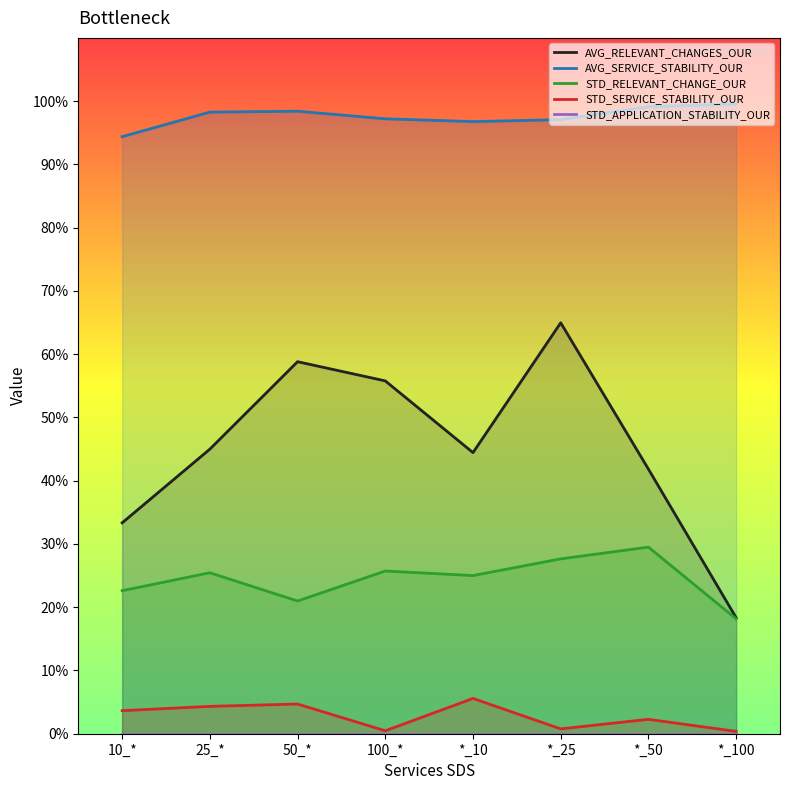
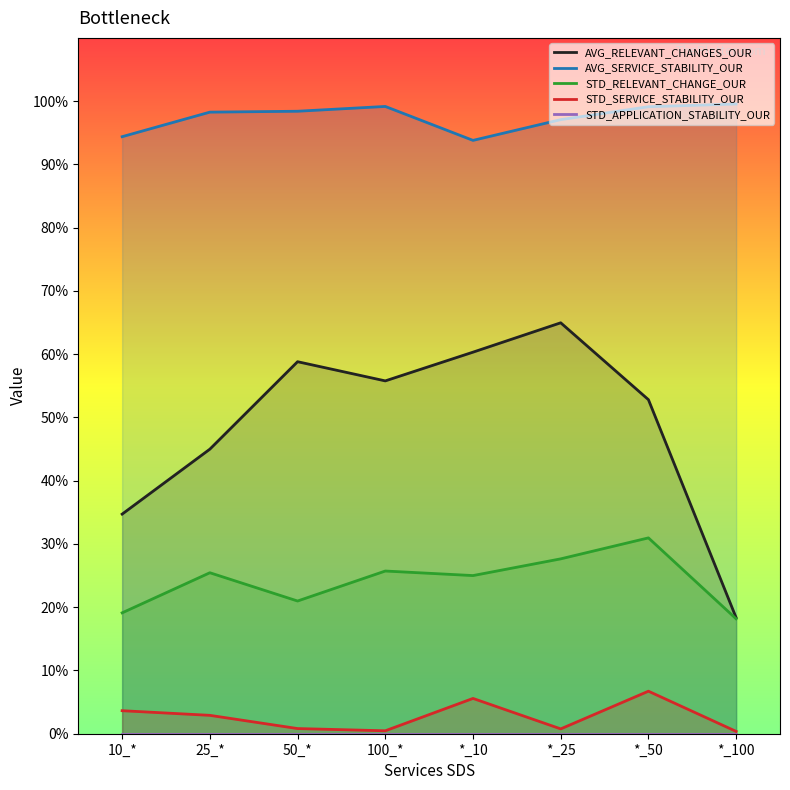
AVG_RELEVANT_CHANGES_OUR, 10_*: 33% -> 35%
STD_RELEVANT_CHANGE_OUR, 10_*: 23% -> 19%
STD_SERVICE_STABILITY_OUR, 25_*: 4% -> 3%
STD_SERVICE_STABILITY_OUR, 50_*: 5% -> 1%
AVG_SERVICE_STABILITY_OUR, 100_*: 97% -> 99%
AVG_RELEVANT_CHANGES_OUR, *_10: 44% -> 60%
AVG_SERVICE_STABILITY_OUR, *_10: 97% -> 94%
AVG_RELEVANT_CHANGES_OUR, *_50: 42% -> 53%
STD_RELEVANT_CHANGE_OUR, *_50: 29% -> 31%
STD_SERVICE_STABILITY_OUR, *_50: 2% -> 7%
